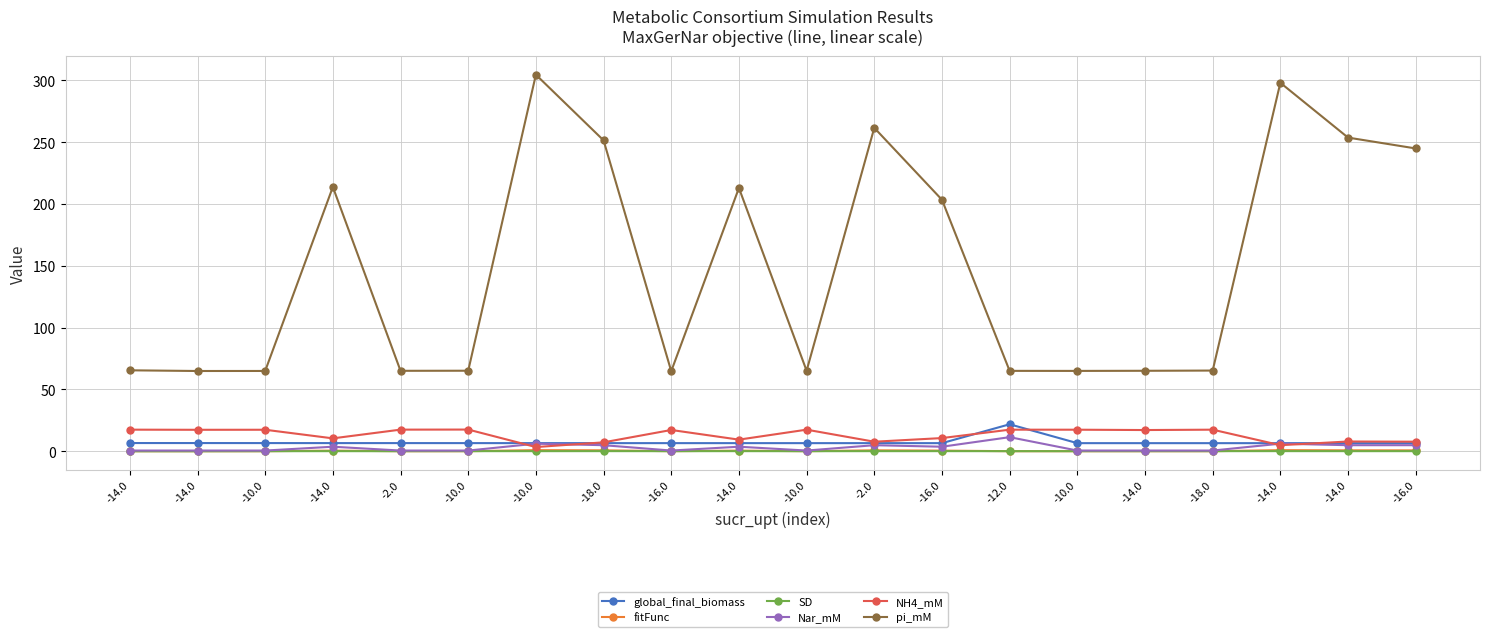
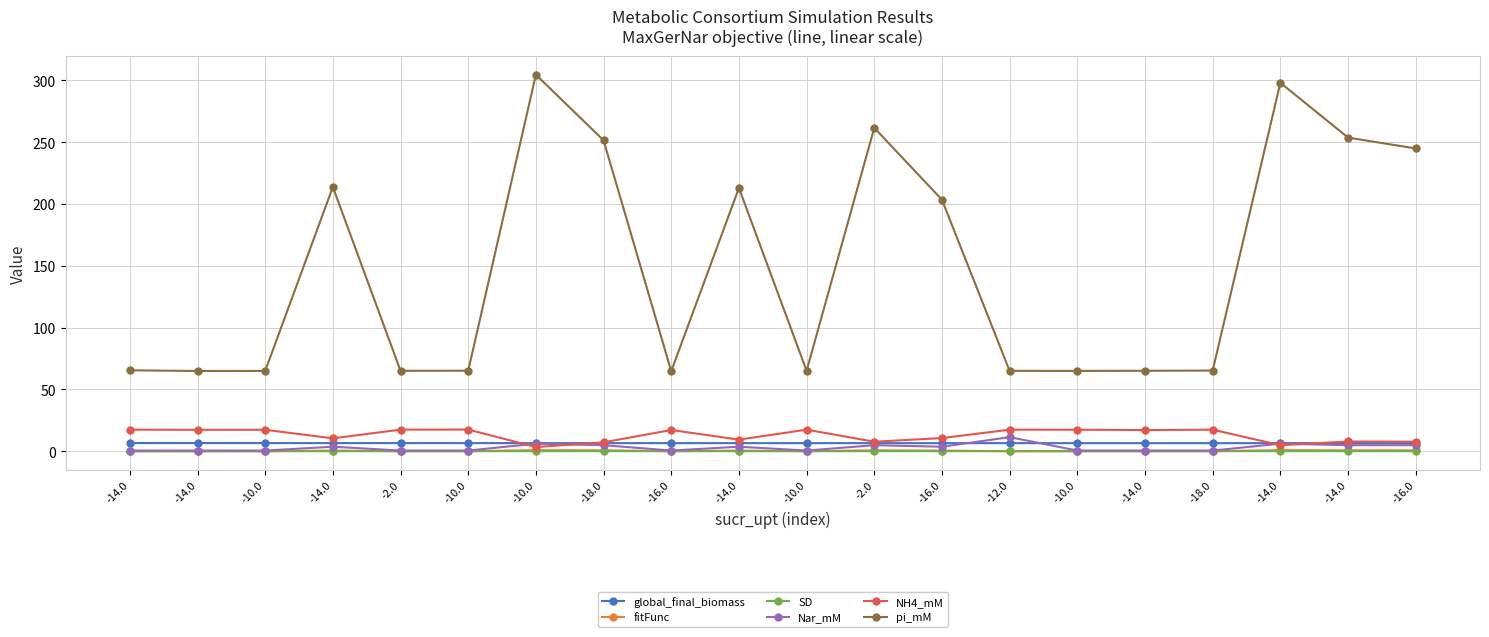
global_final_biomass, -12.0: 22 -> 7
